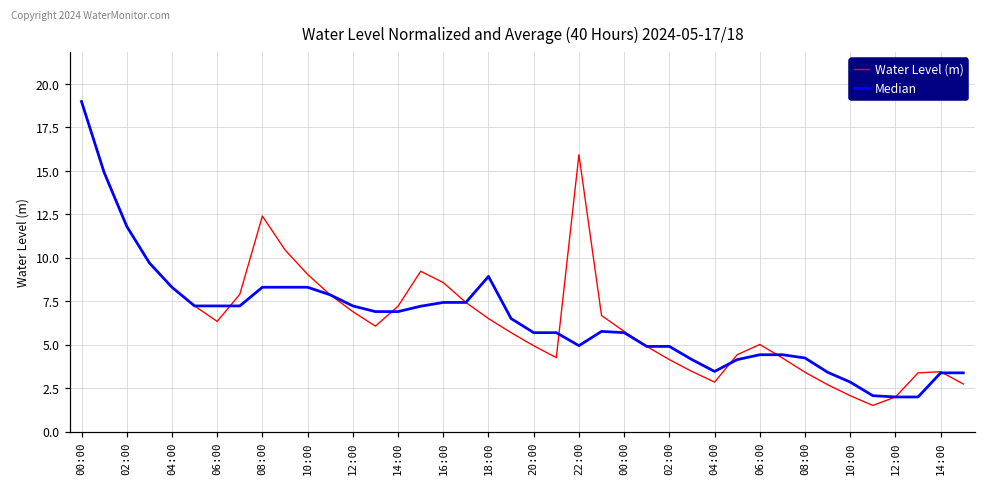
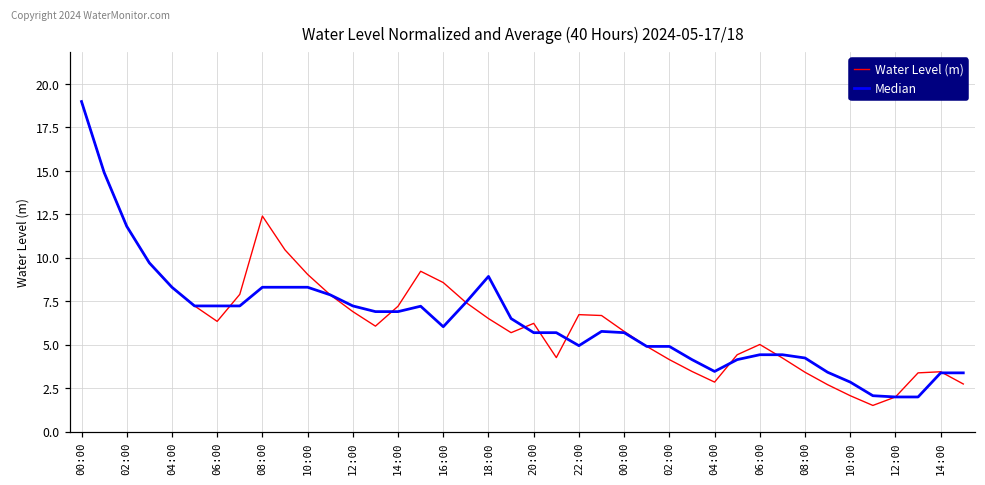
Median, 16:00: 7.4 -> 6.0
Water Level (m), 20:00: 4.9 -> 6.2
Water Level (m), 22:00: 15.9 -> 6.7
